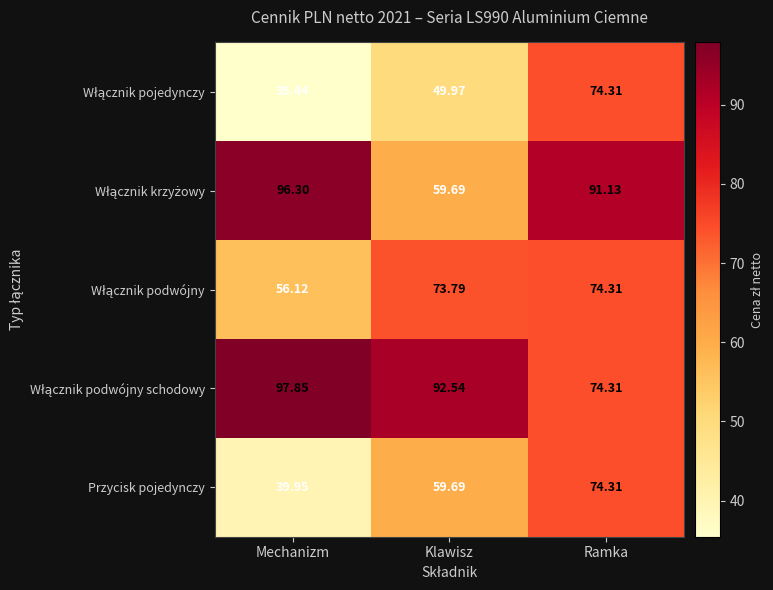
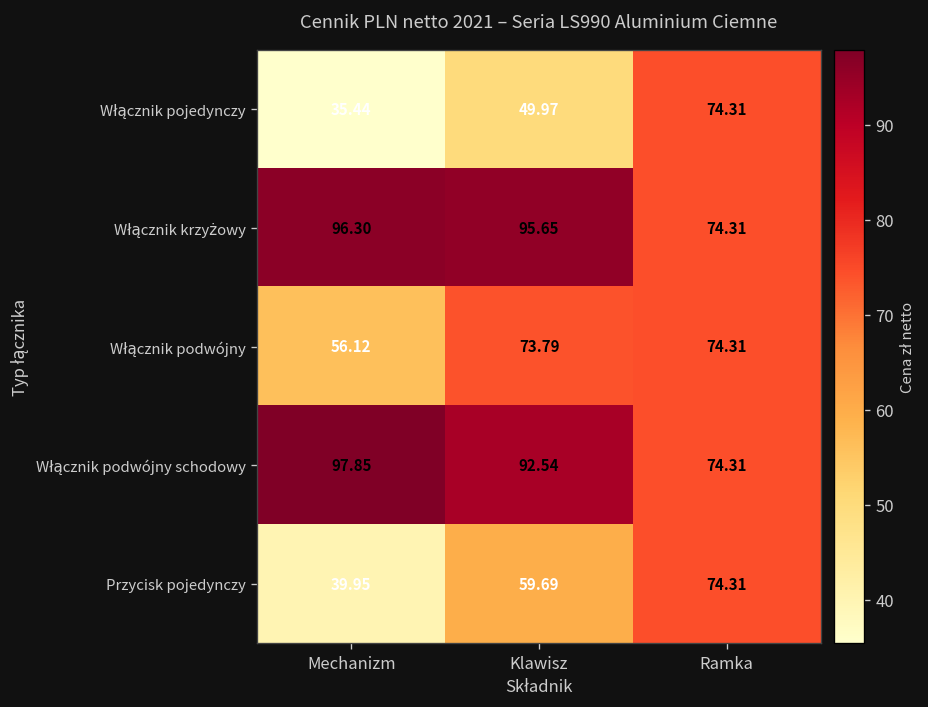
Włącznik krzyżowy, Klawisz: 59.69 -> 95.65
Włącznik krzyżowy, Ramka: 91.13 -> 74.31
